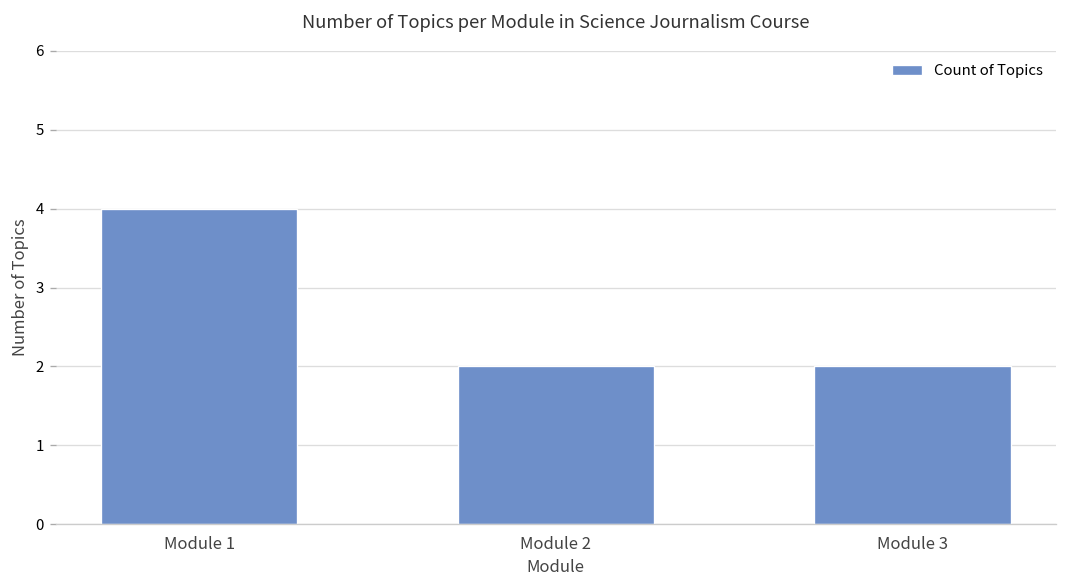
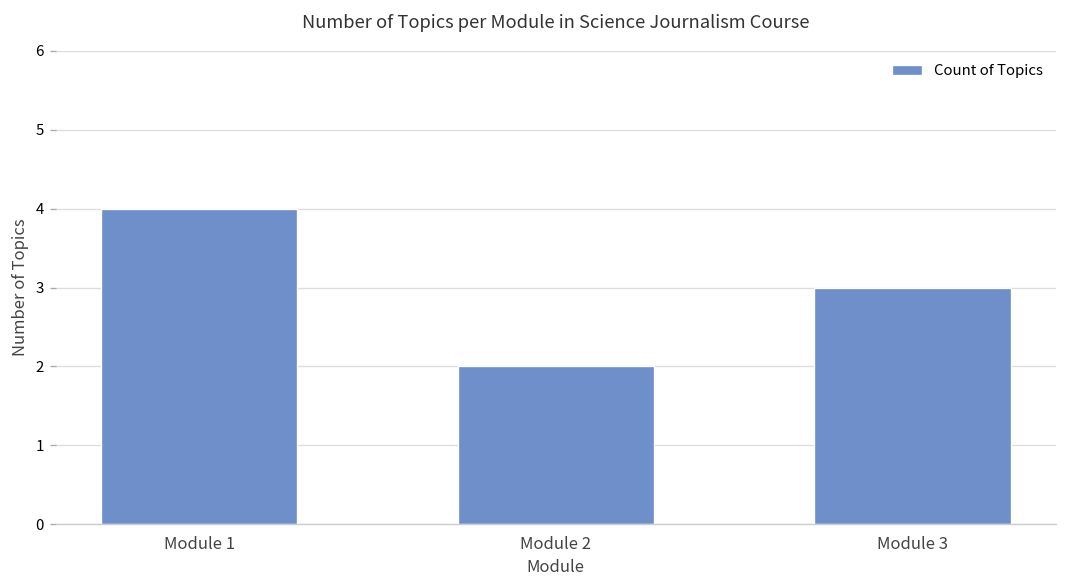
Module 3: 2 -> 3
